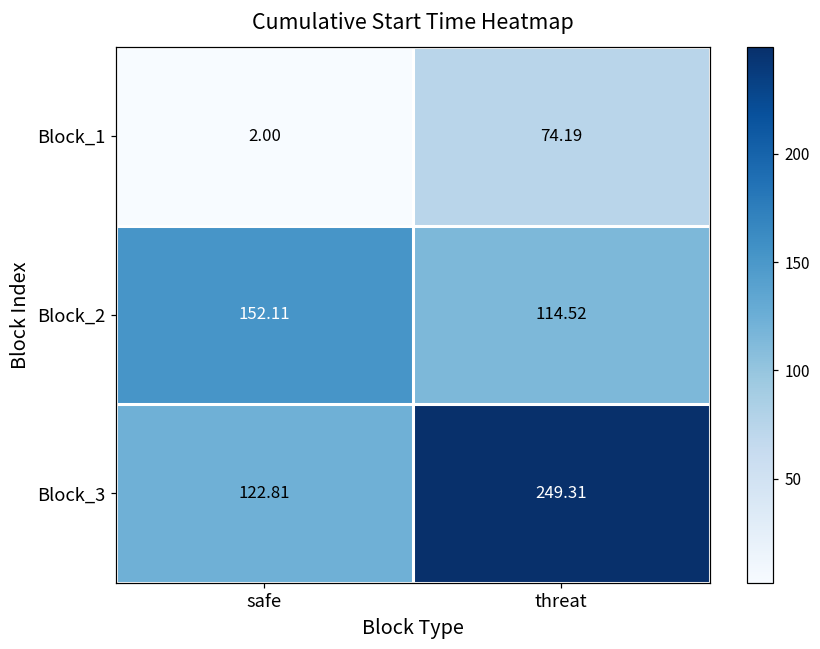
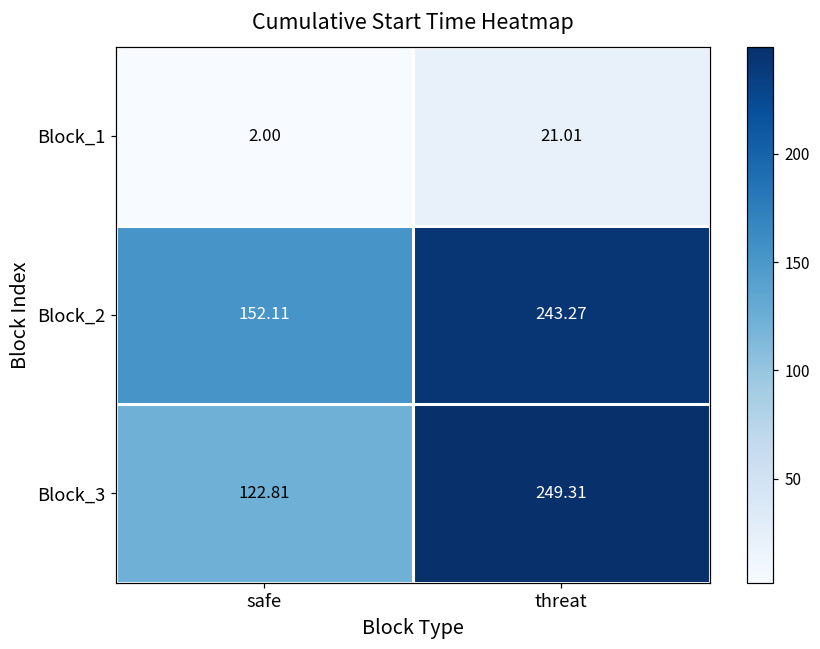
Block_1, threat: 74.19 -> 21.01
Block_2, threat: 114.52 -> 243.27
